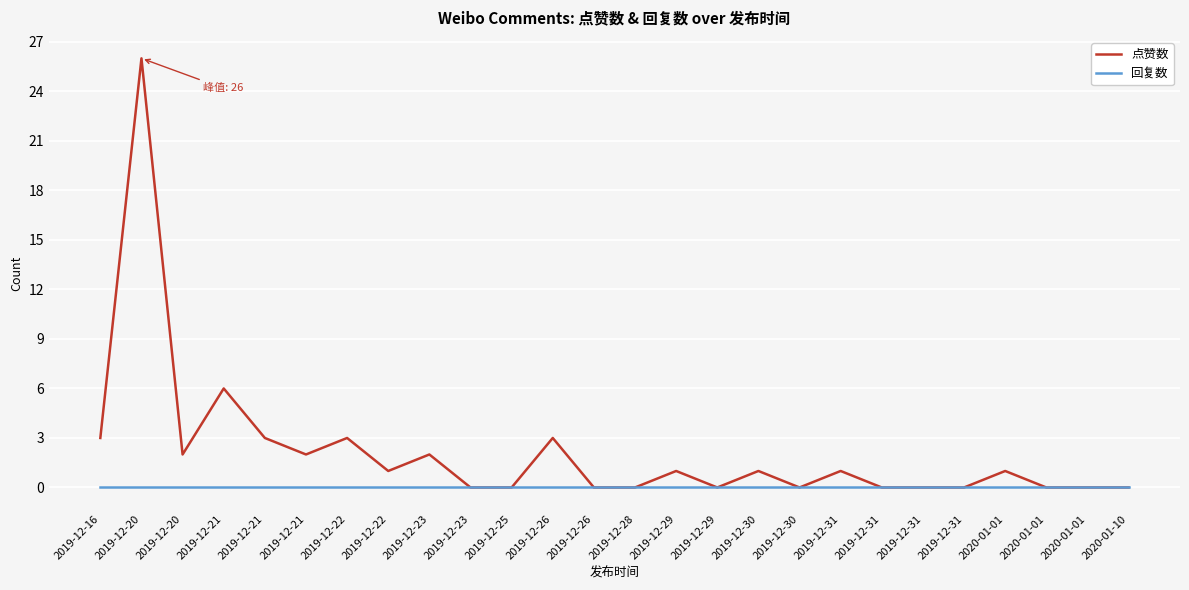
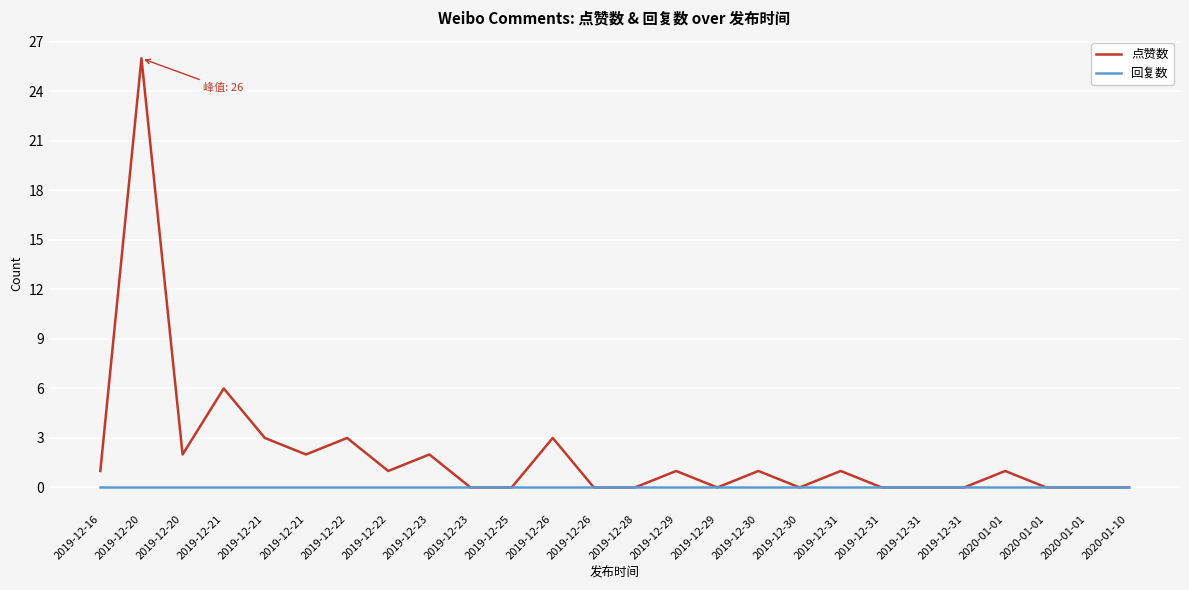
点赞数, 2019-12-16: 3 -> 1
